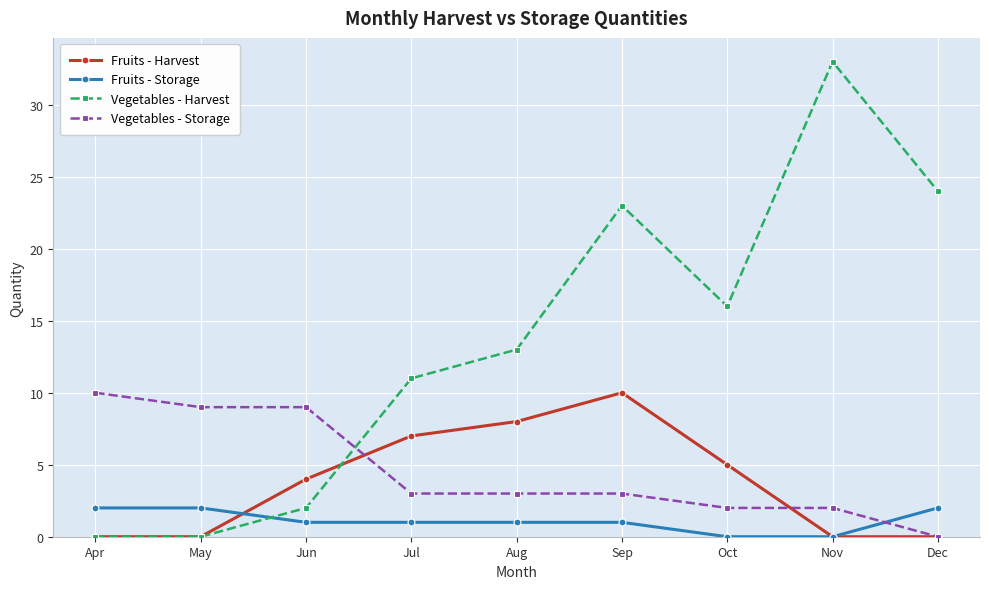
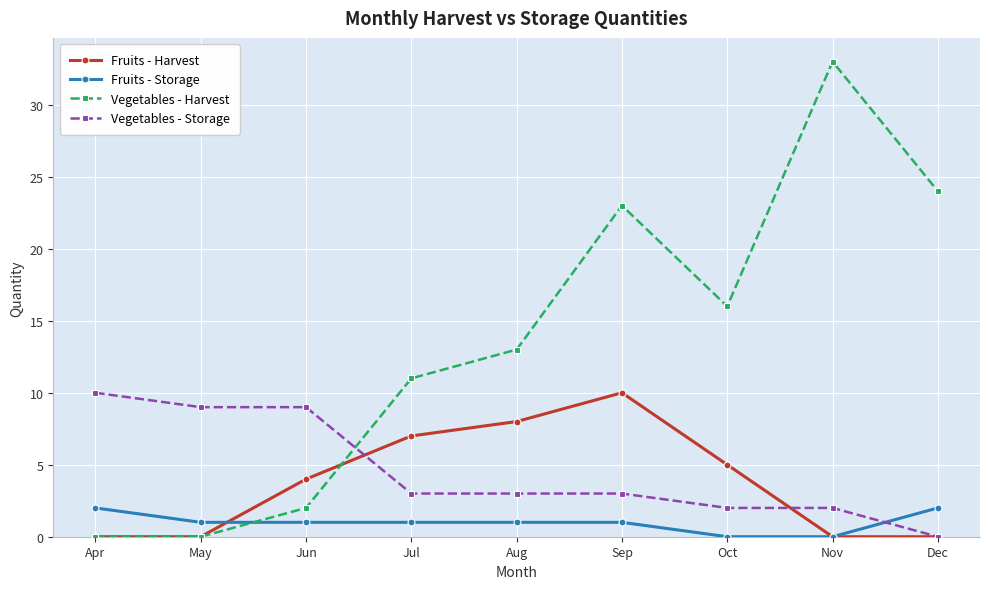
Fruits - Storage, May: 2 -> 1
